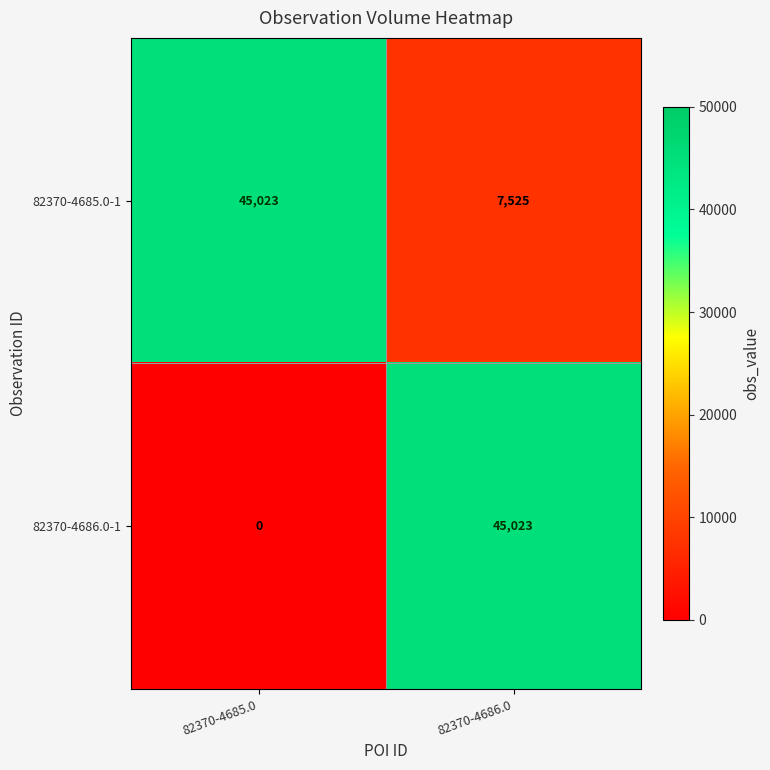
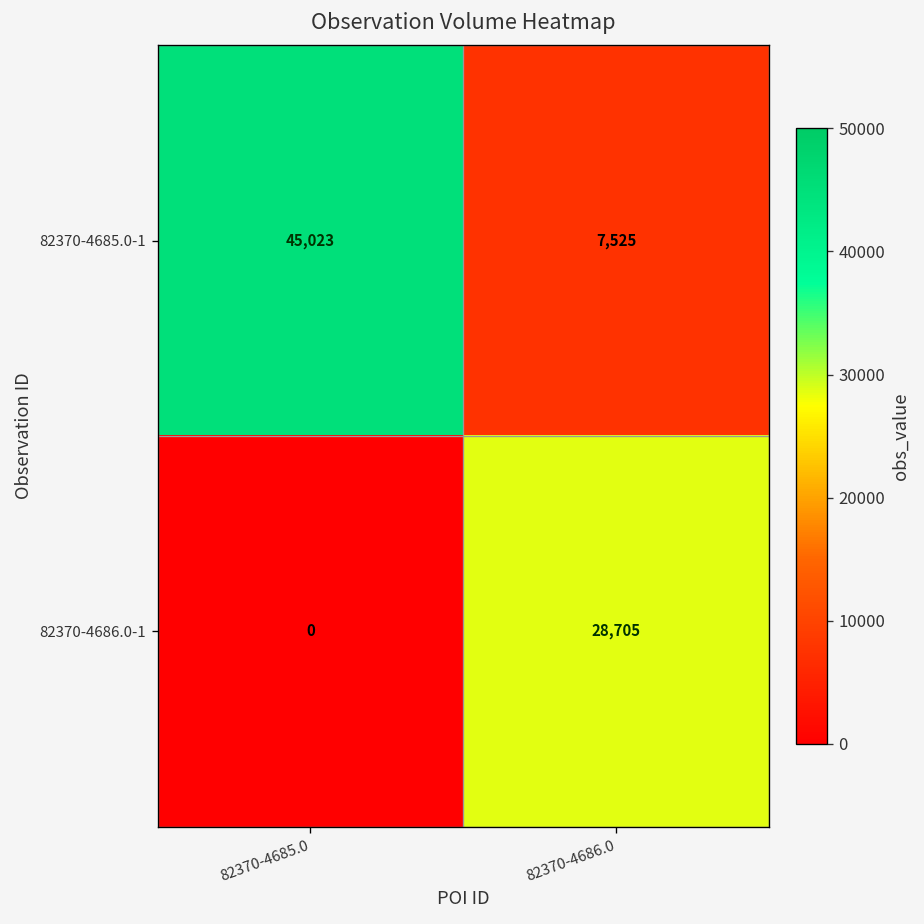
82370-4686.0-1, 82370-4686.0: 45,023 -> 28,705
